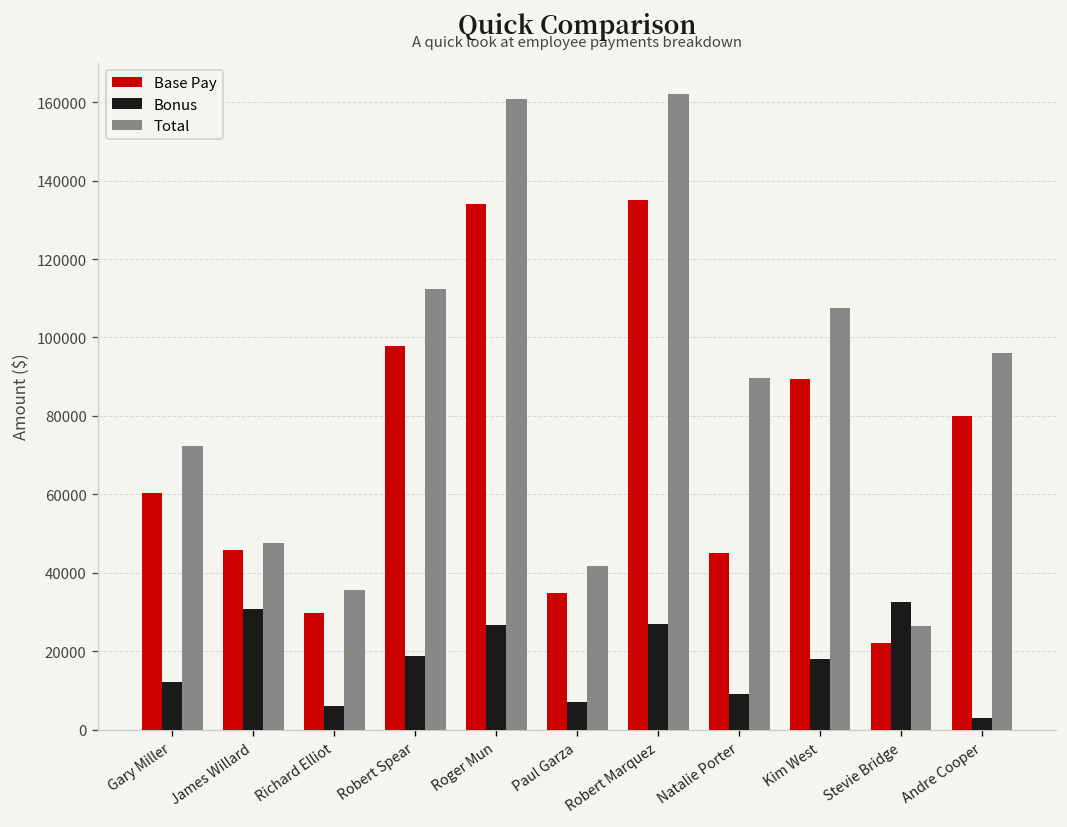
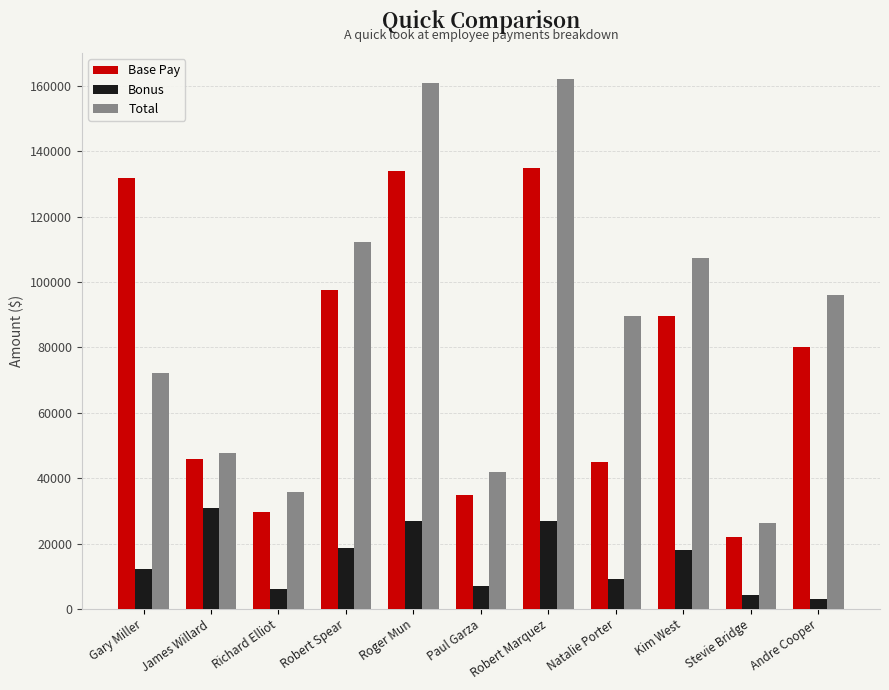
Base Pay, Gary Miller: 60000 -> 132000
Bonus, Stevie Bridge: 33000 -> 4000
